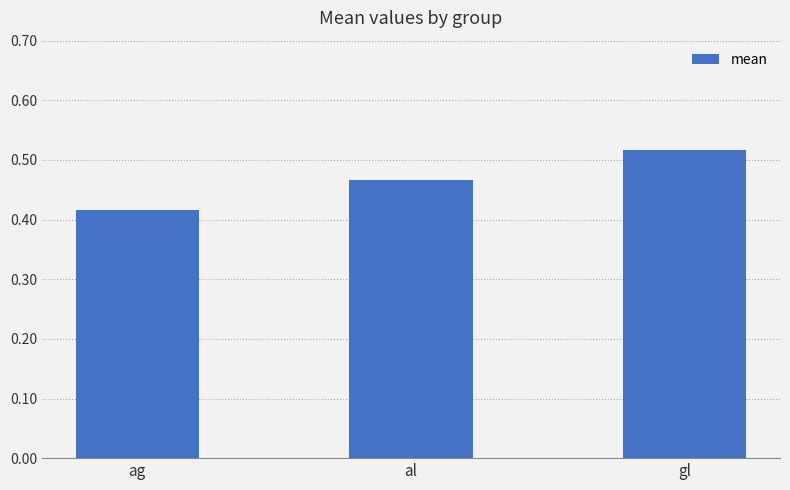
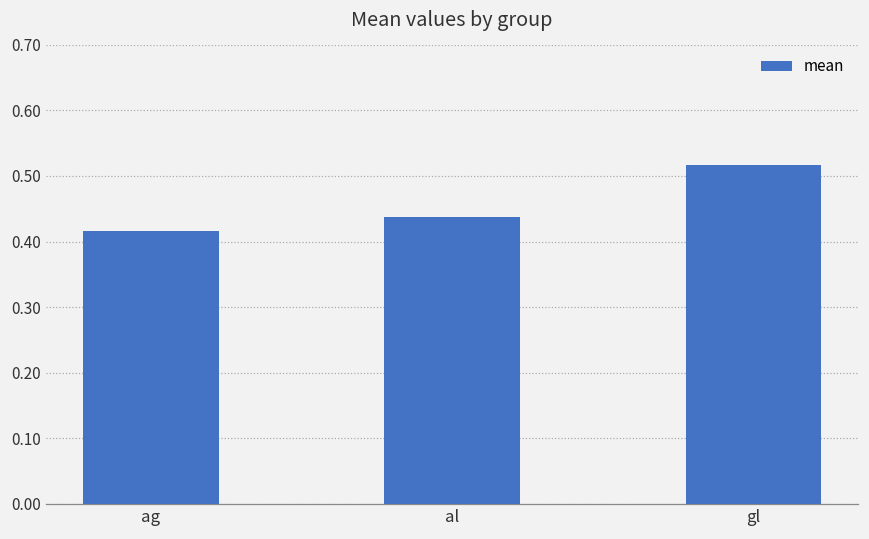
al: 0.47 -> 0.44
